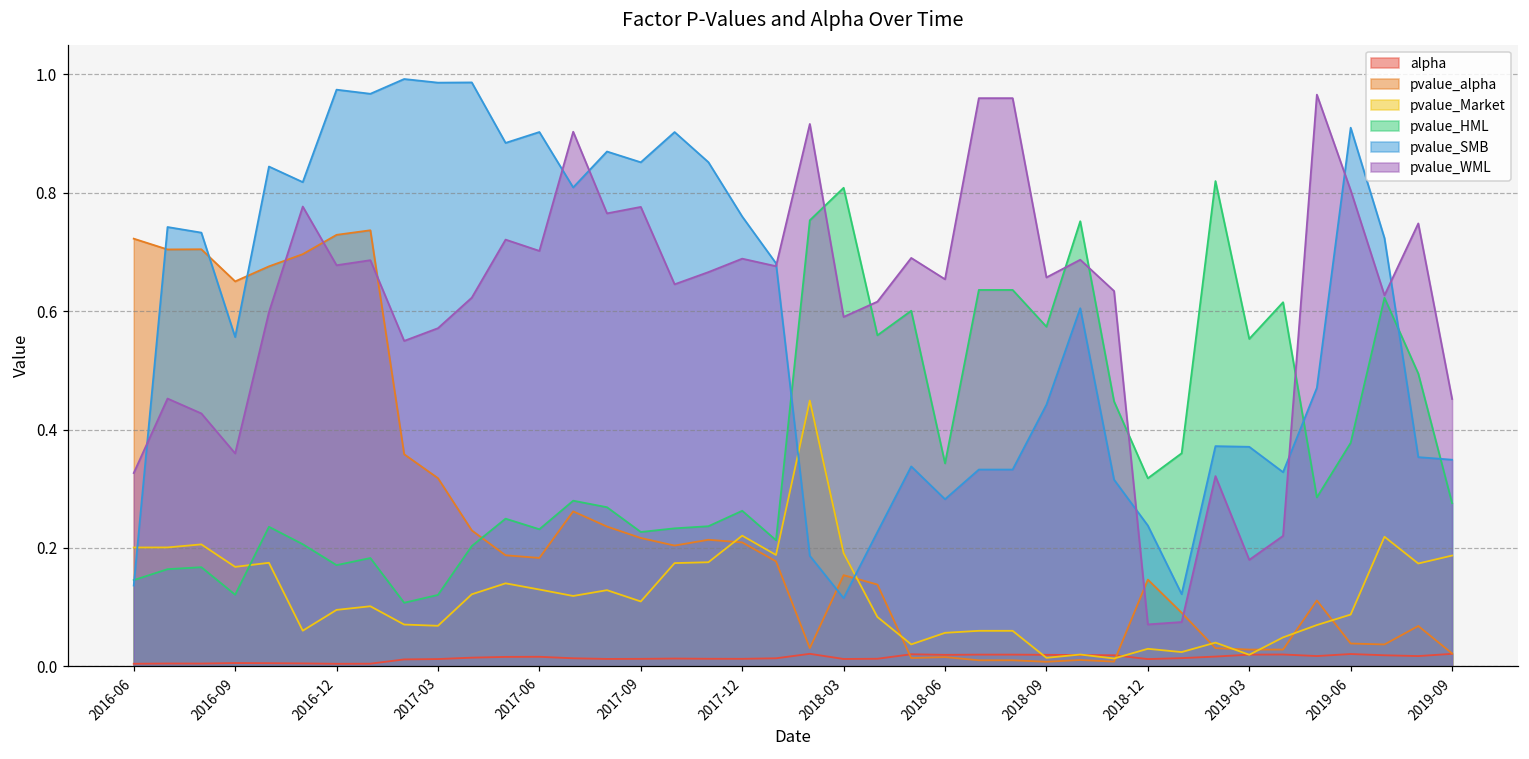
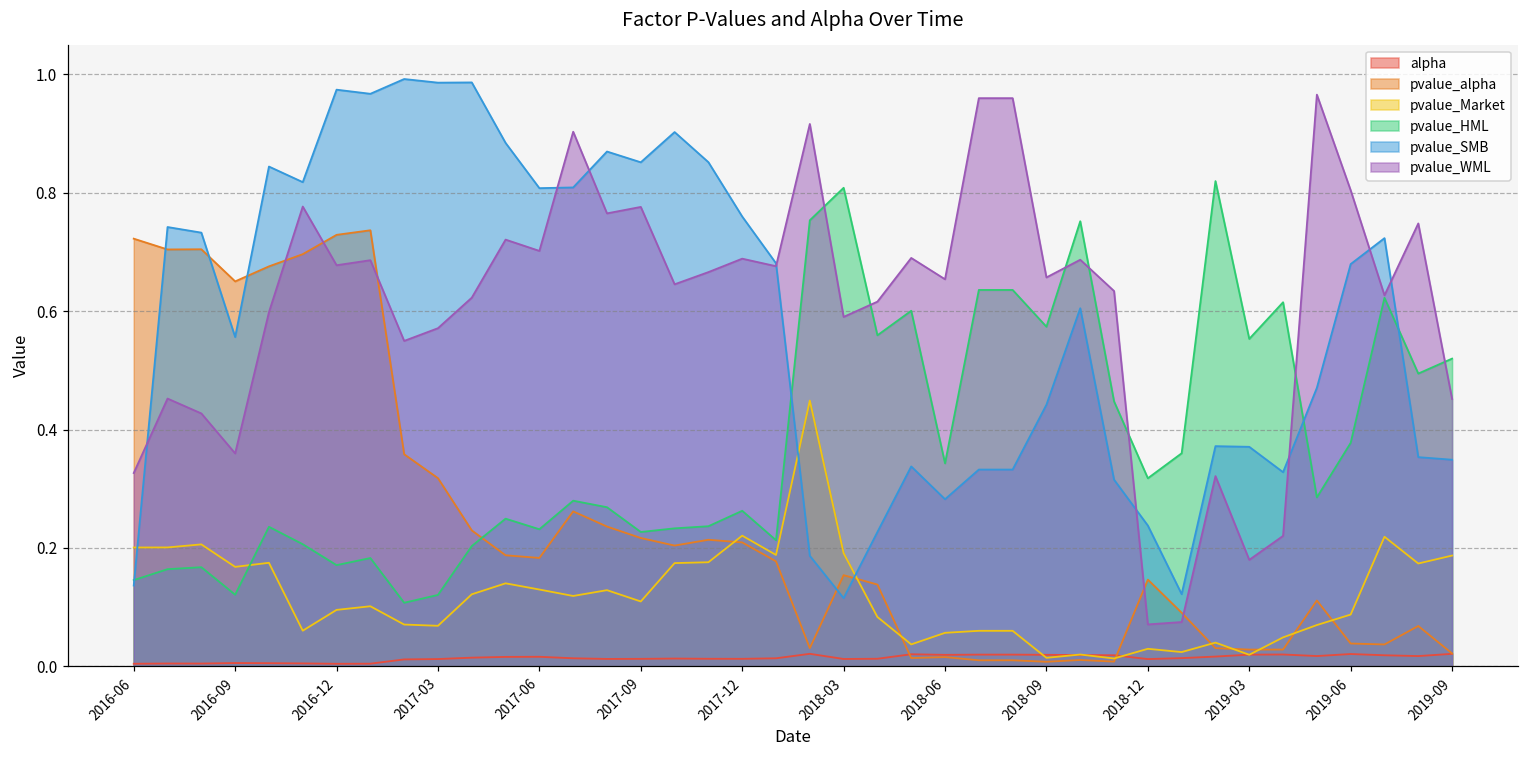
pvalue_SMB, 2017-06: 0.90 -> 0.81
pvalue_SMB, 2019-06: 0.91 -> 0.68
pvalue_HML, 2019-09: 0.28 -> 0.52
